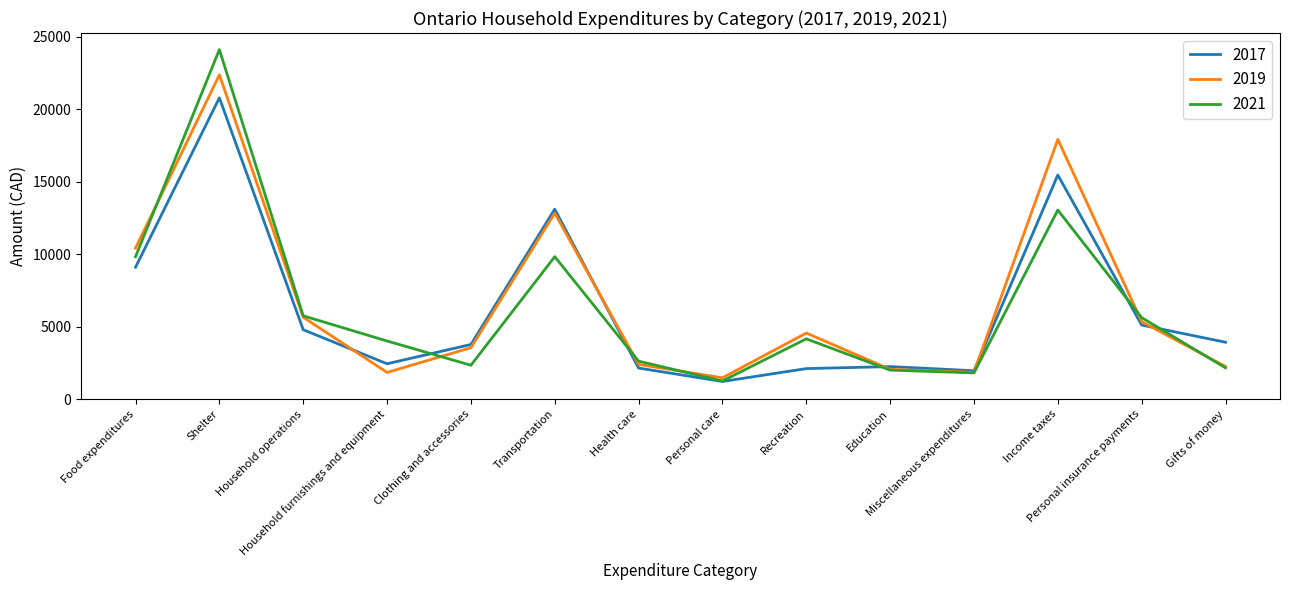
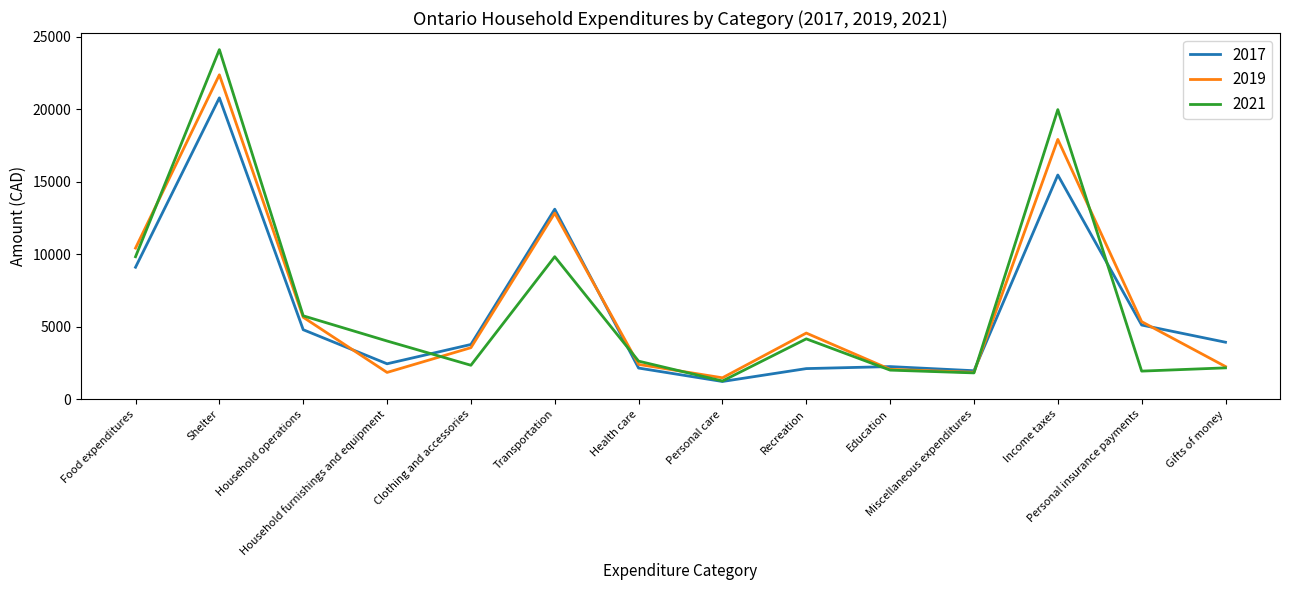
2021, Income taxes: 13000 -> 20000
2021, Personal insurance payments: 5600 -> 1900
